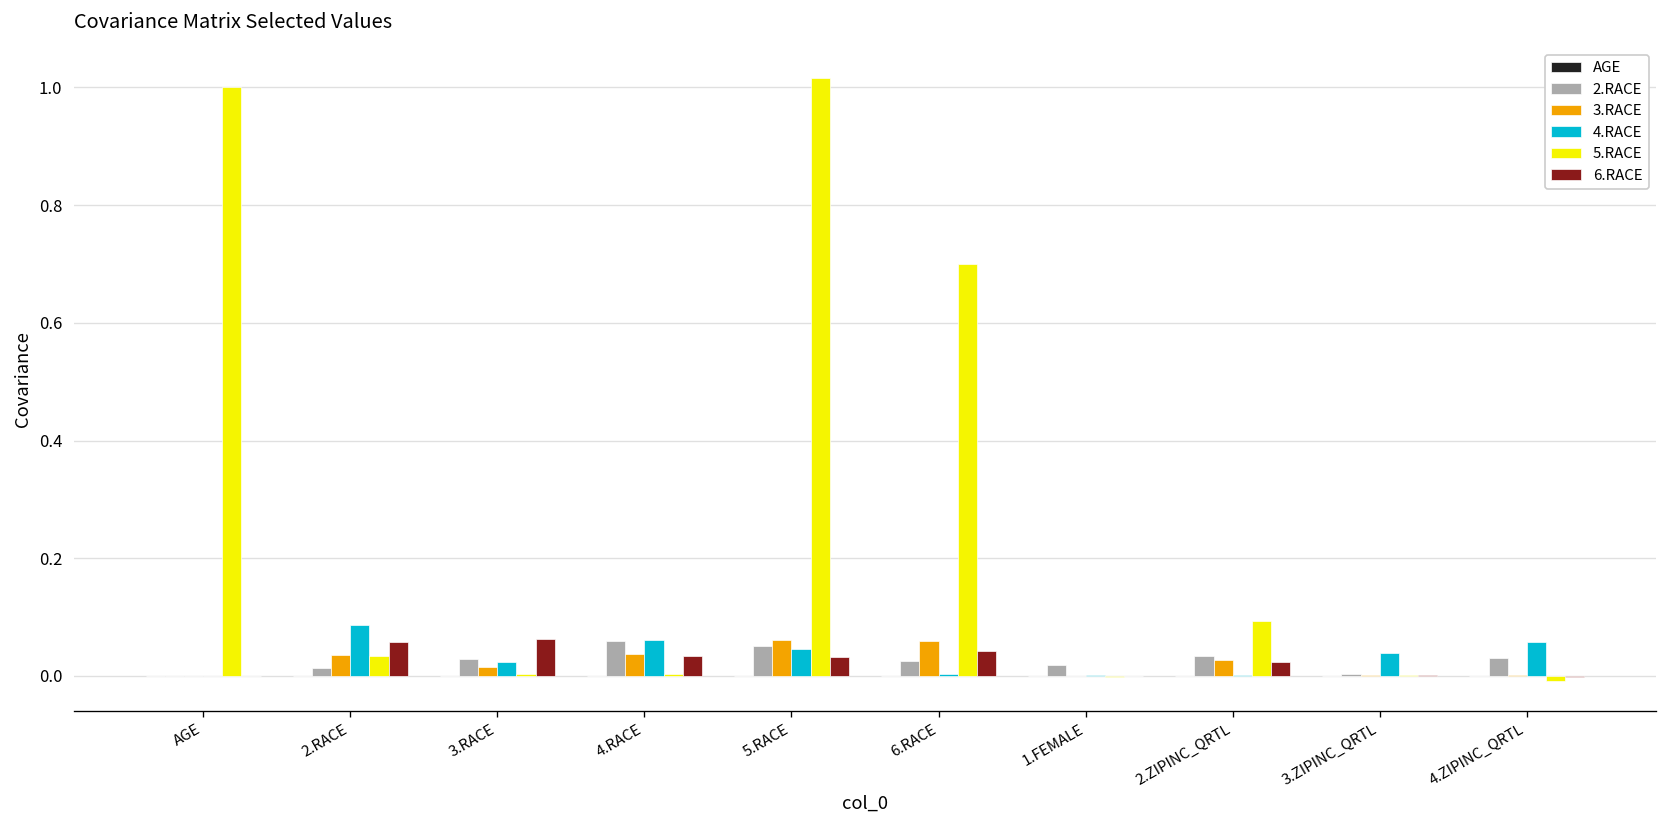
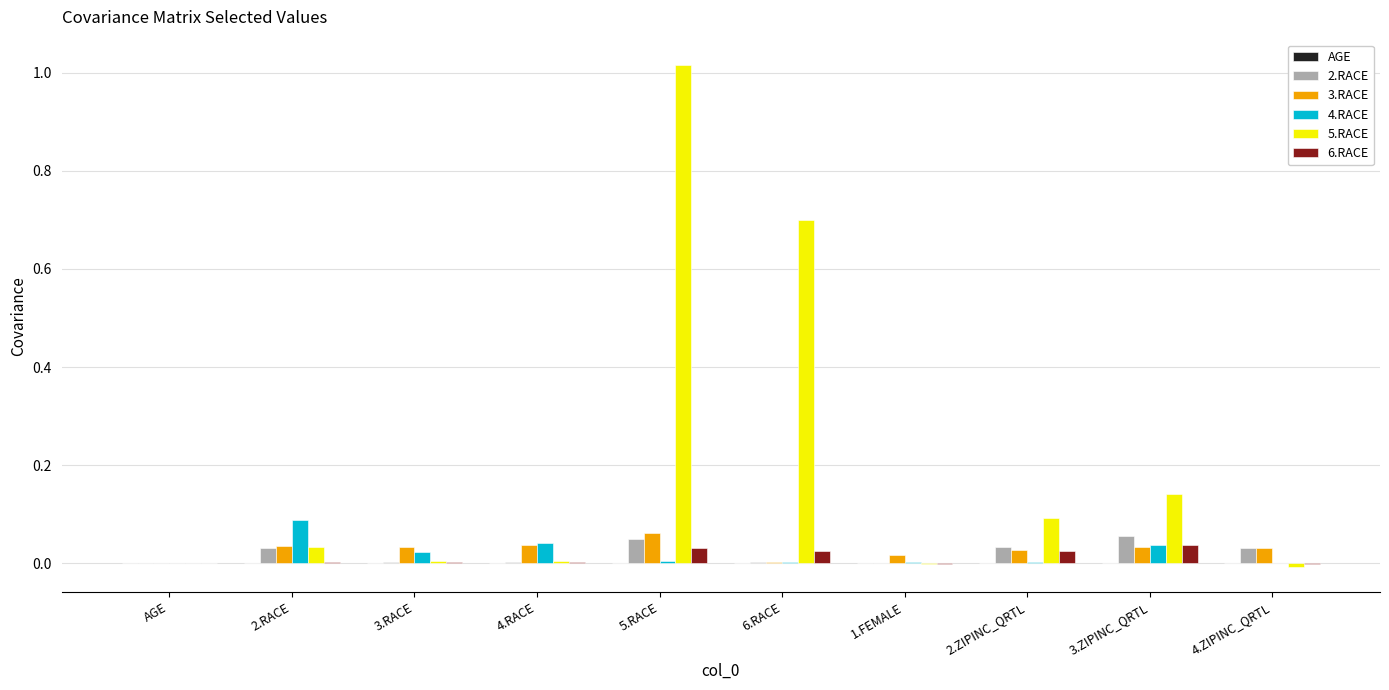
5.RACE, AGE: 1 -> 0
2.RACE, 2.RACE: 0.01 -> 0.03
6.RACE, 2.RACE: 0.06 -> 0.00
2.RACE, 3.RACE: 0.03 -> 0.00
3.RACE, 3.RACE: 0.02 -> 0.03
6.RACE, 3.RACE: 0.06 -> 0.00
2.RACE, 4.RACE: 0.06 -> 0.00
4.RACE, 4.RACE: 0.06 -> 0.04
6.RACE, 4.RACE: 0.03 -> 0.00
4.RACE, 5.RACE: 0.05 -> 0.00
2.RACE, 6.RACE: 0.03 -> 0.00
3.RACE, 6.RACE: 0.06 -> 0.00
6.RACE, 6.RACE: 0.04 -> 0.03
2.RACE, 1.FEMALE: 0.02 -> 0.00
3.RACE, 1.FEMALE: 0.00 -> 0.02
2.RACE, 3.ZIPINC_QRTL: 0.00 -> 0.06
3.RACE, 3.ZIPINC_QRTL: 0.00 -> 0.03
5.RACE, 3.ZIPINC_QRTL: 0.00 -> 0.14
6.RACE, 3.ZIPINC_QRTL: 0.00 -> 0.04
3.RACE, 4.ZIPINC_QRTL: 0.00 -> 0.03
4.RACE, 4.ZIPINC_QRTL: 0.06 -> 0.00
